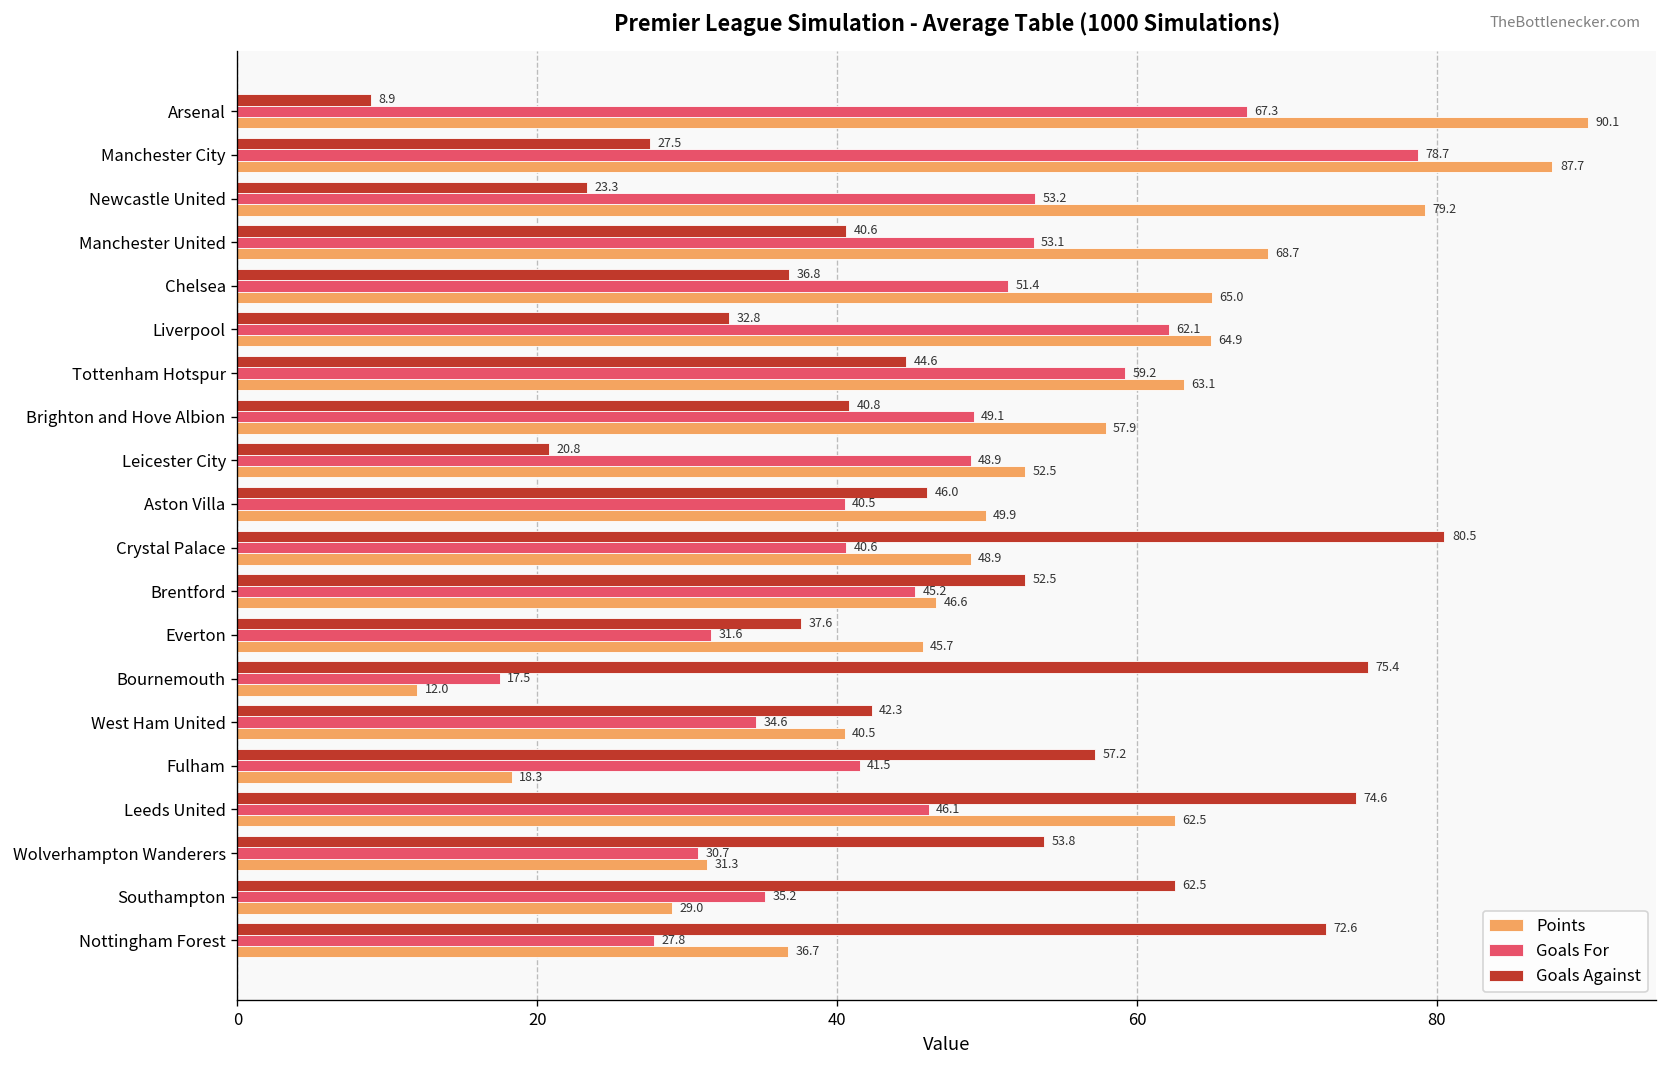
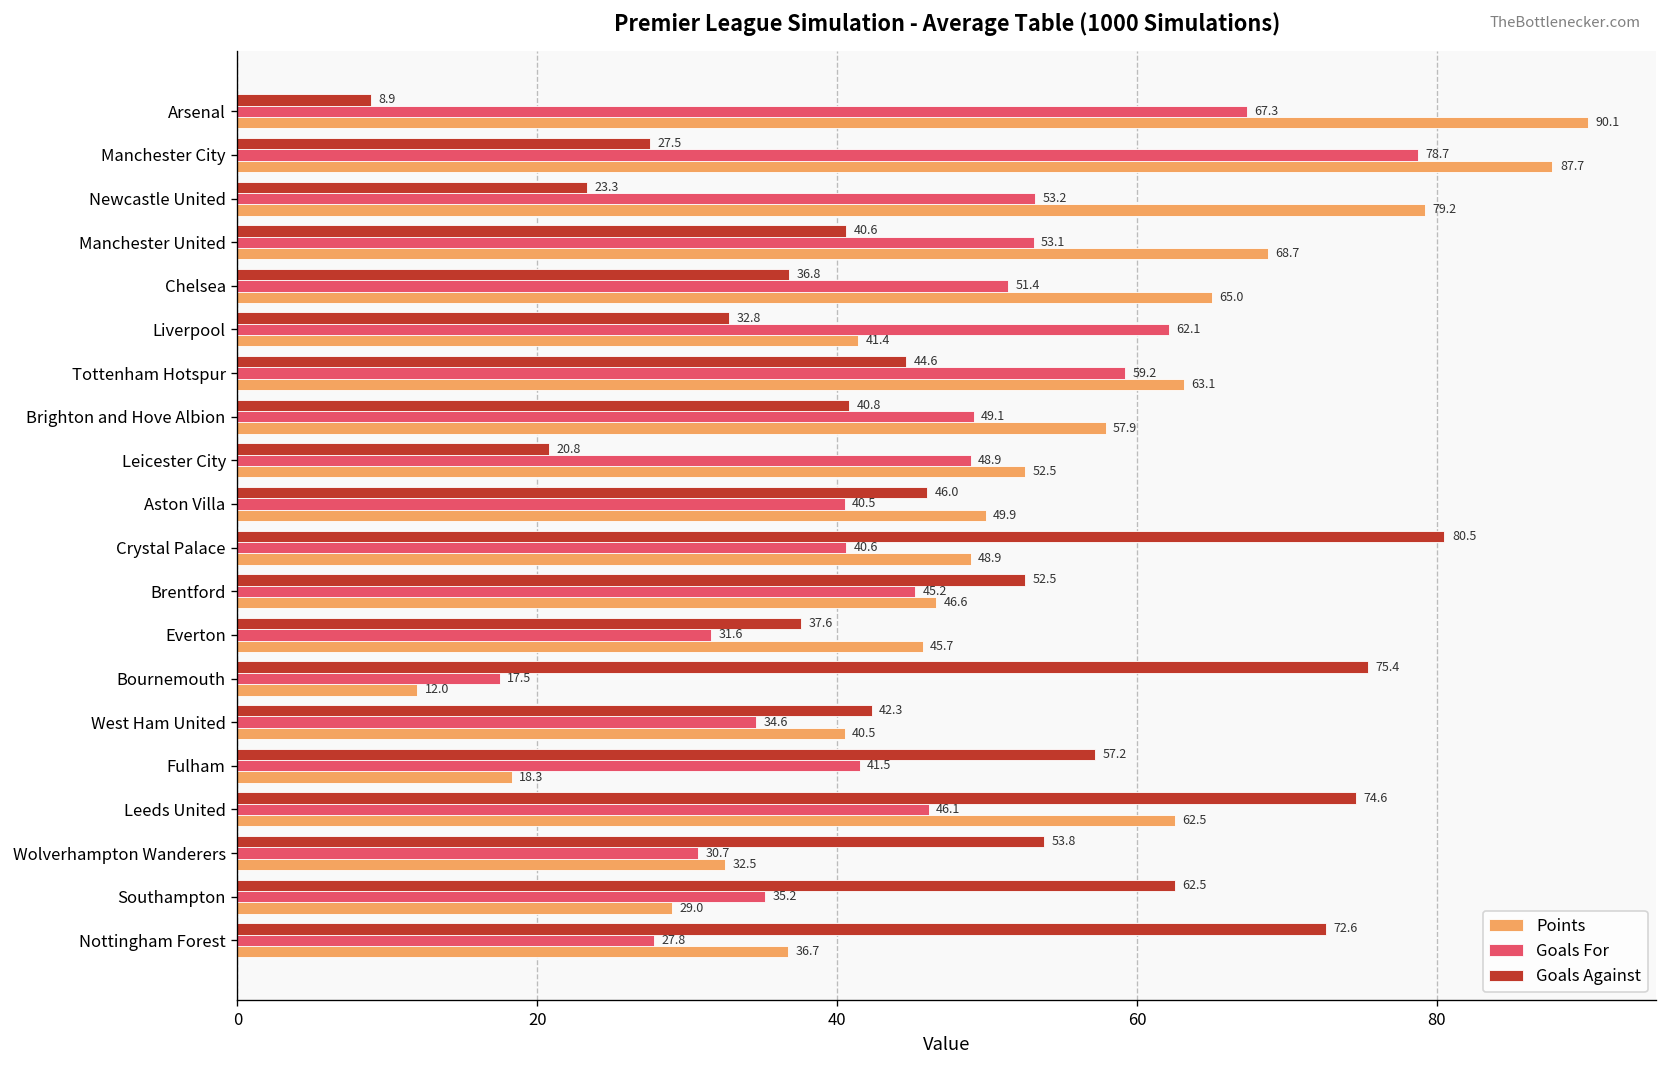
Points, Liverpool: 64.9 -> 41.4
Points, Wolverhampton Wanderers: 31.3 -> 32.5
